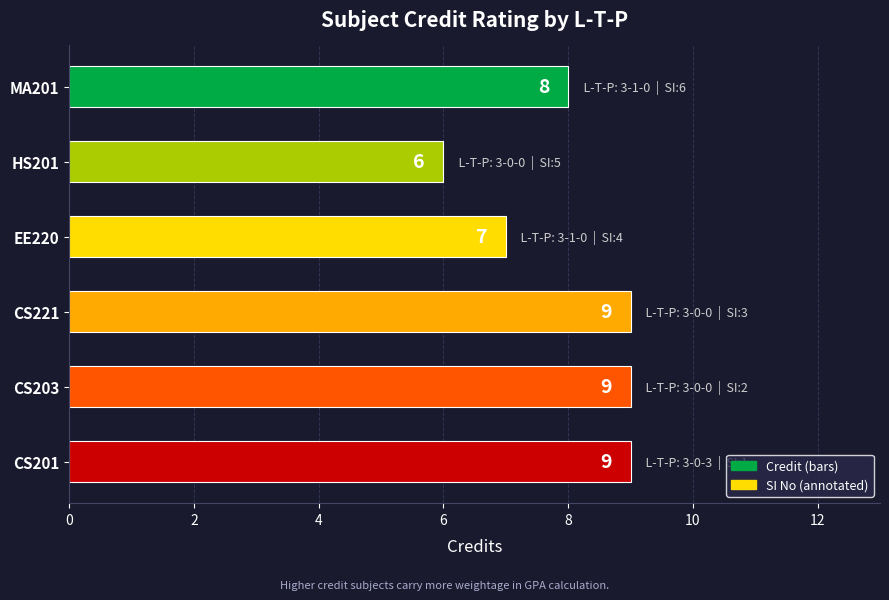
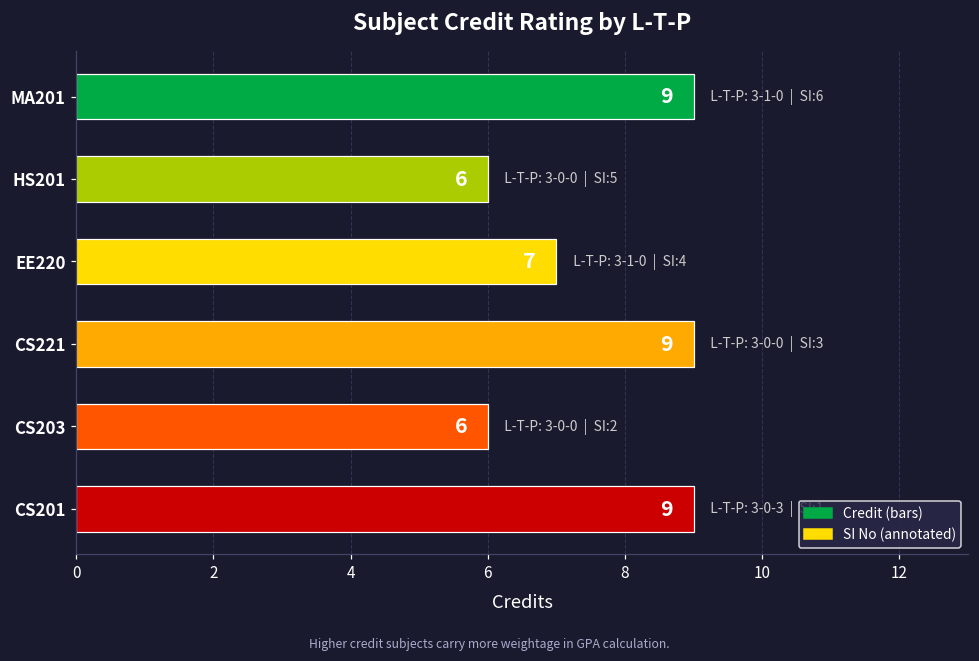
MA201: 8 -> 9
CS203: 9 -> 6
